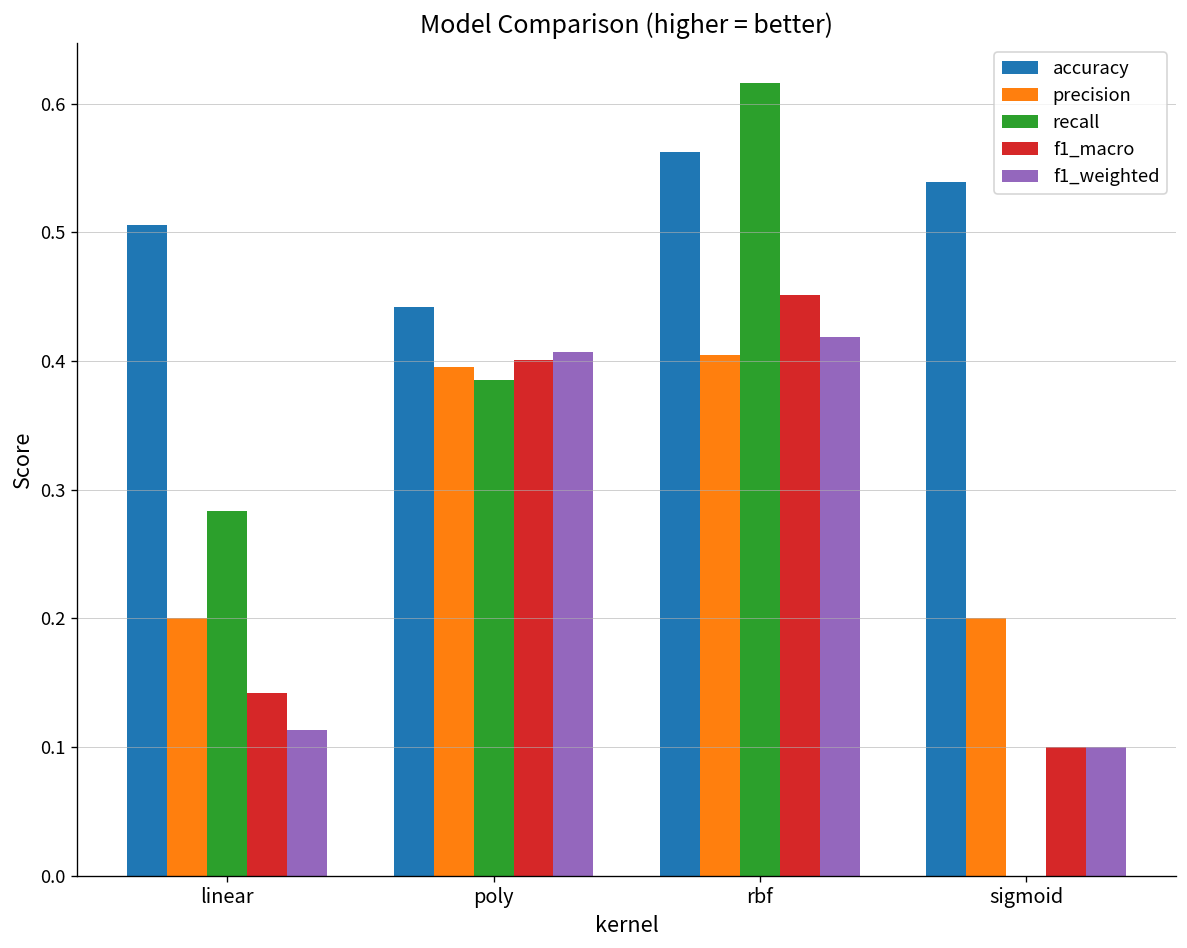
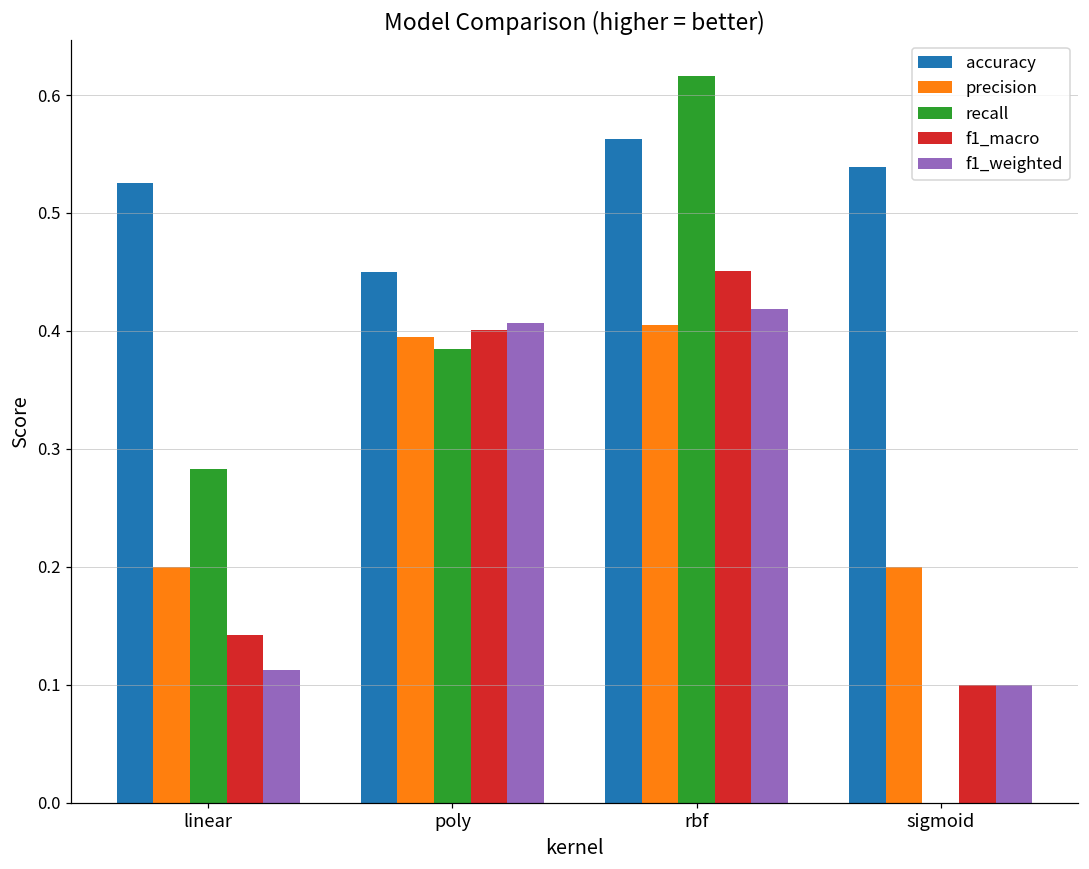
accuracy, linear: 0.506 -> 0.526
accuracy, poly: 0.442 -> 0.450
